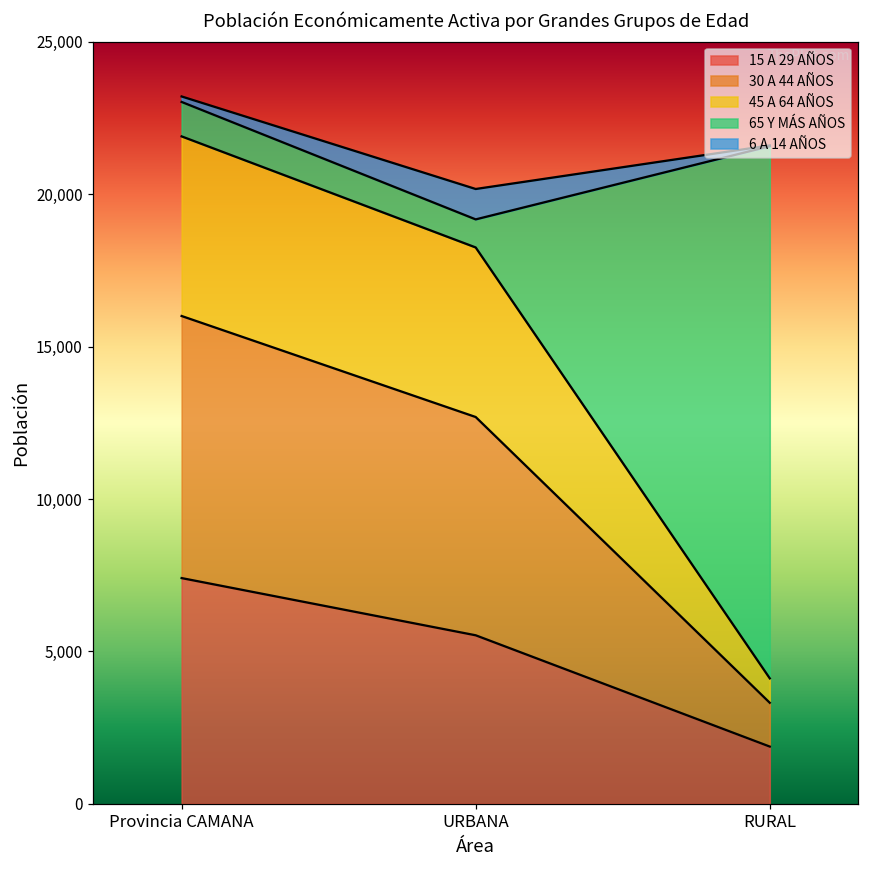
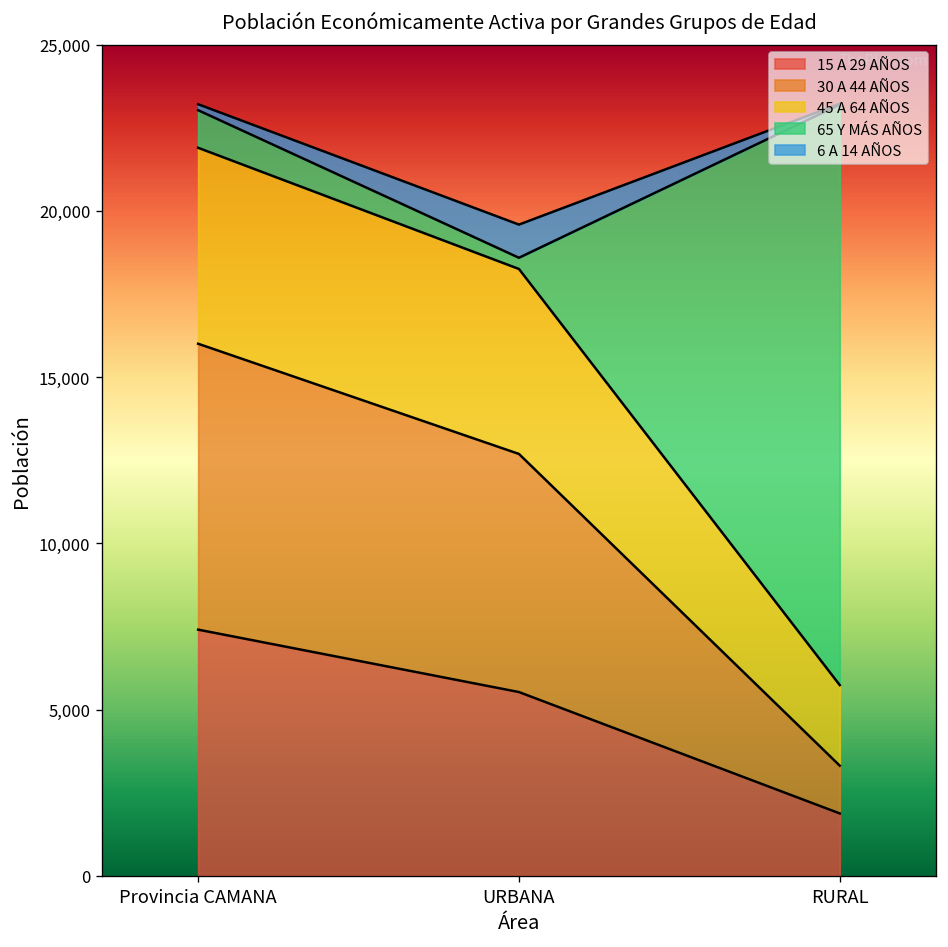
65 Y MÁS AÑOS, URBANA: 900 -> 300
45 A 64 AÑOS, RURAL: 800 -> 2,400
